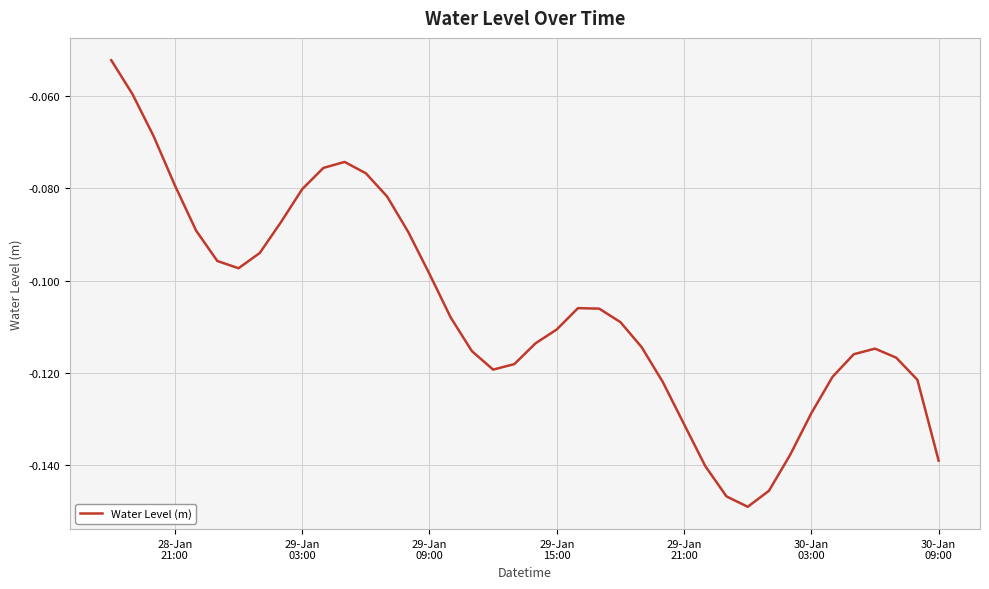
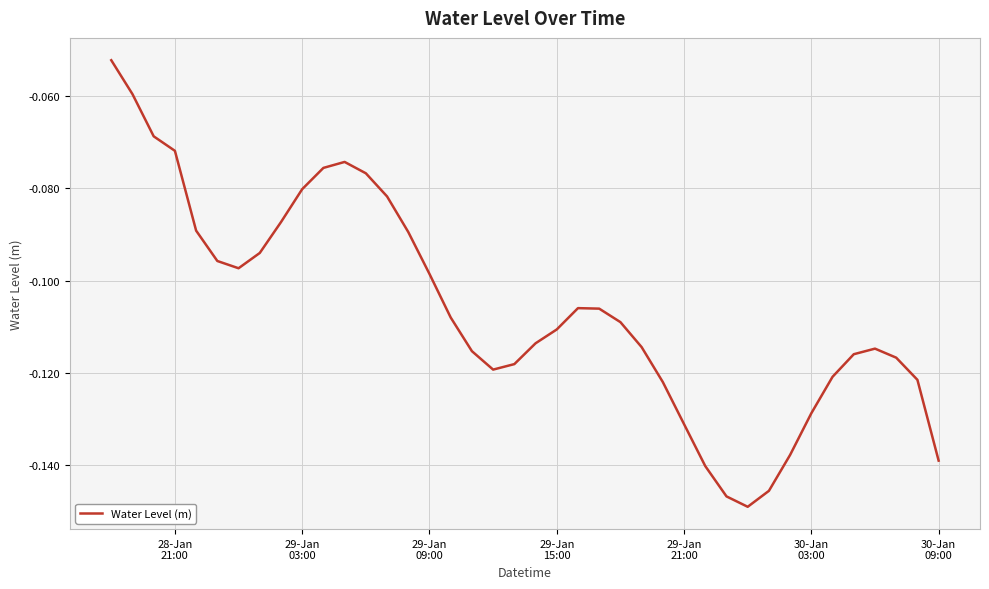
28-Jan 21:00: -0.079 -> -0.072
